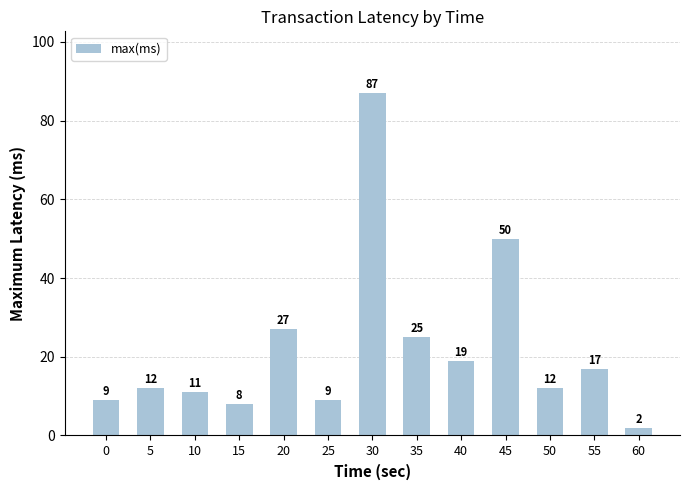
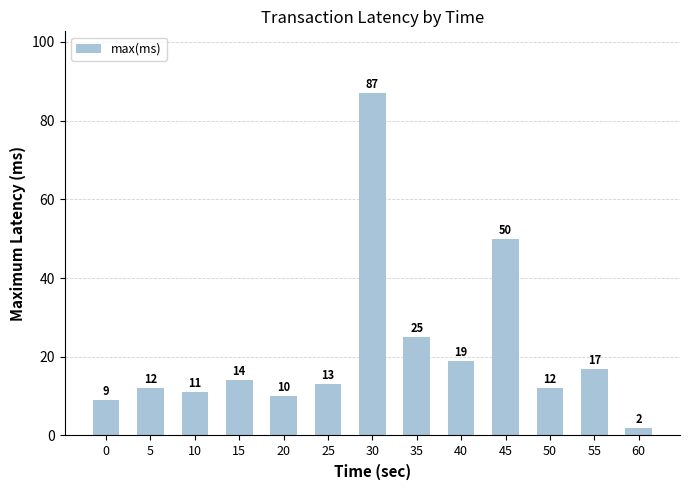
15: 8 -> 14
20: 27 -> 10
25: 9 -> 13
